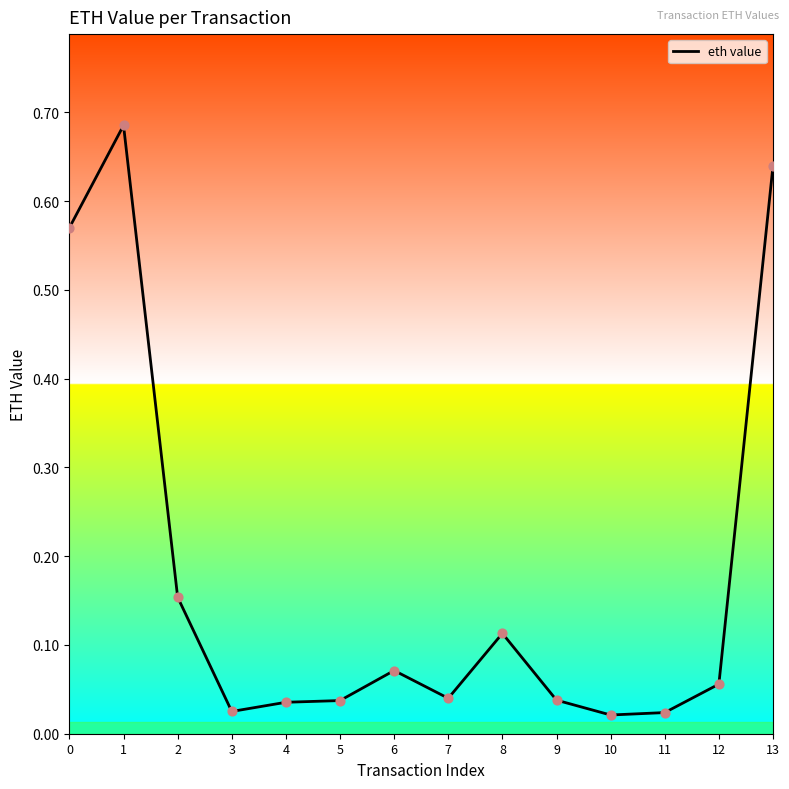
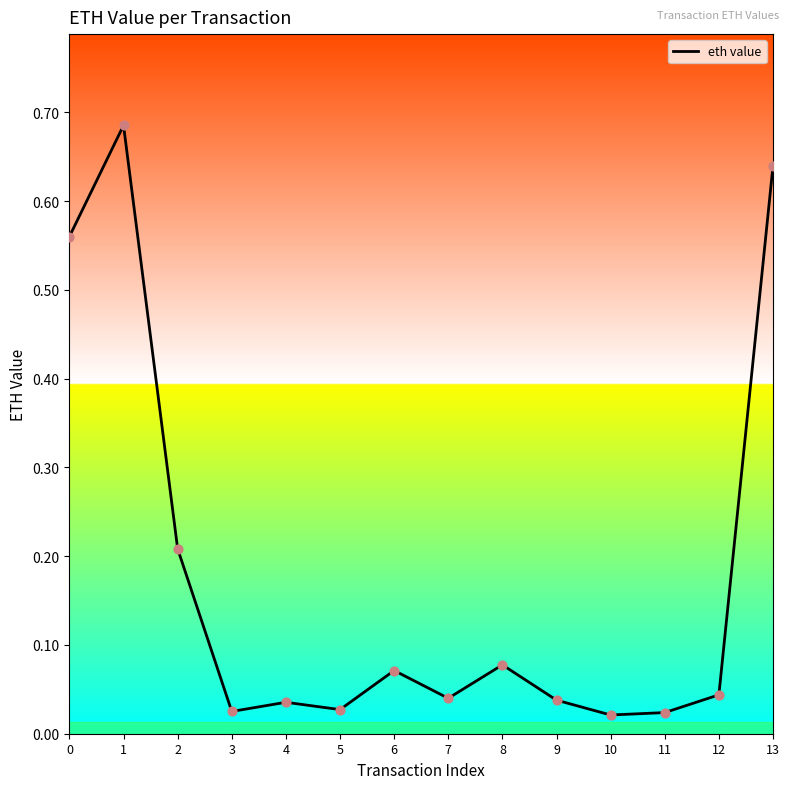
0: 0.57 -> 0.56
2: 0.15 -> 0.21
5: 0.04 -> 0.03
8: 0.11 -> 0.08
12: 0.06 -> 0.04
